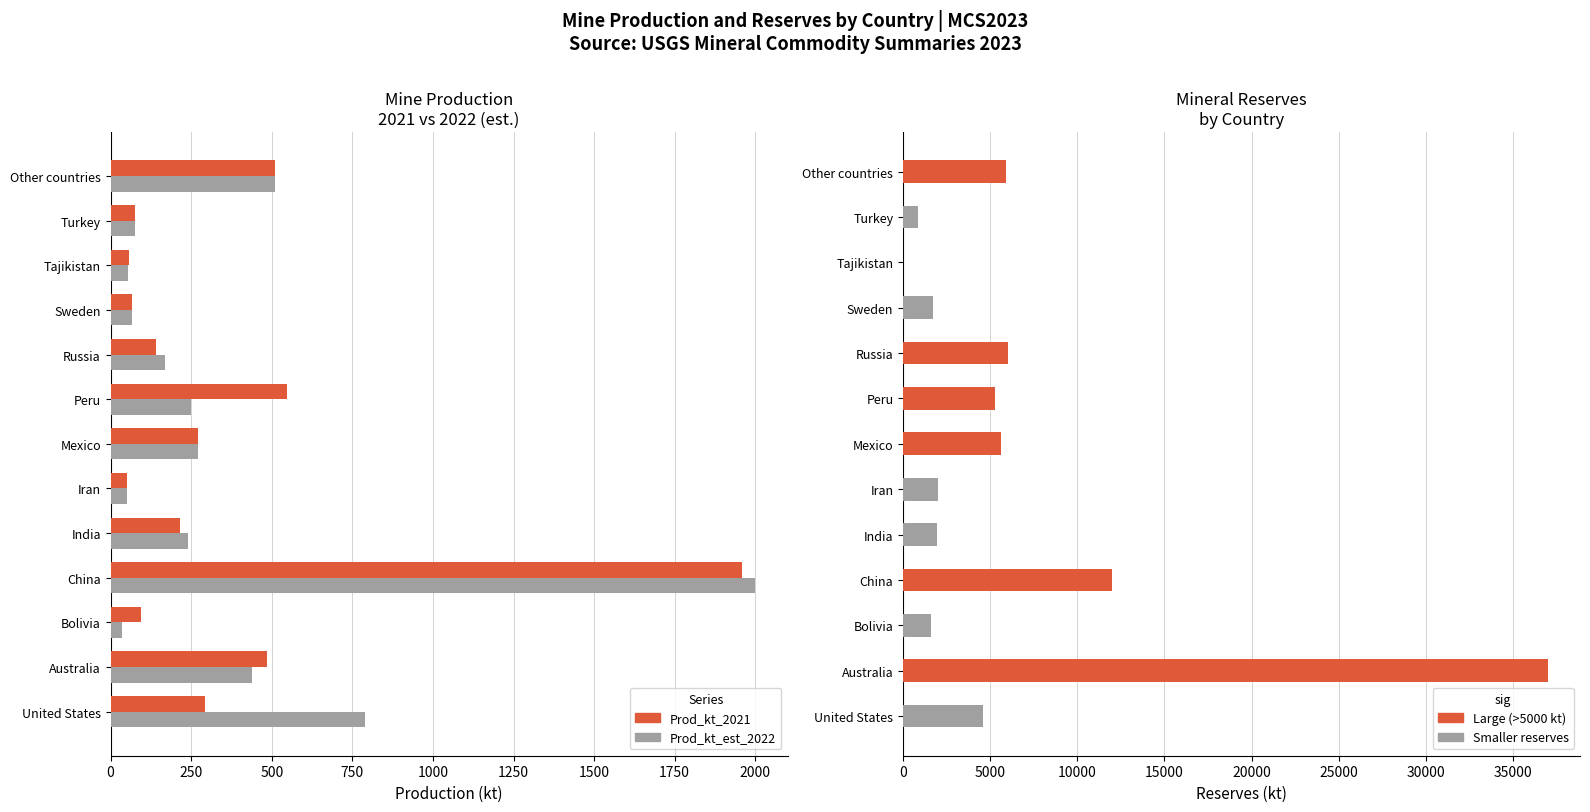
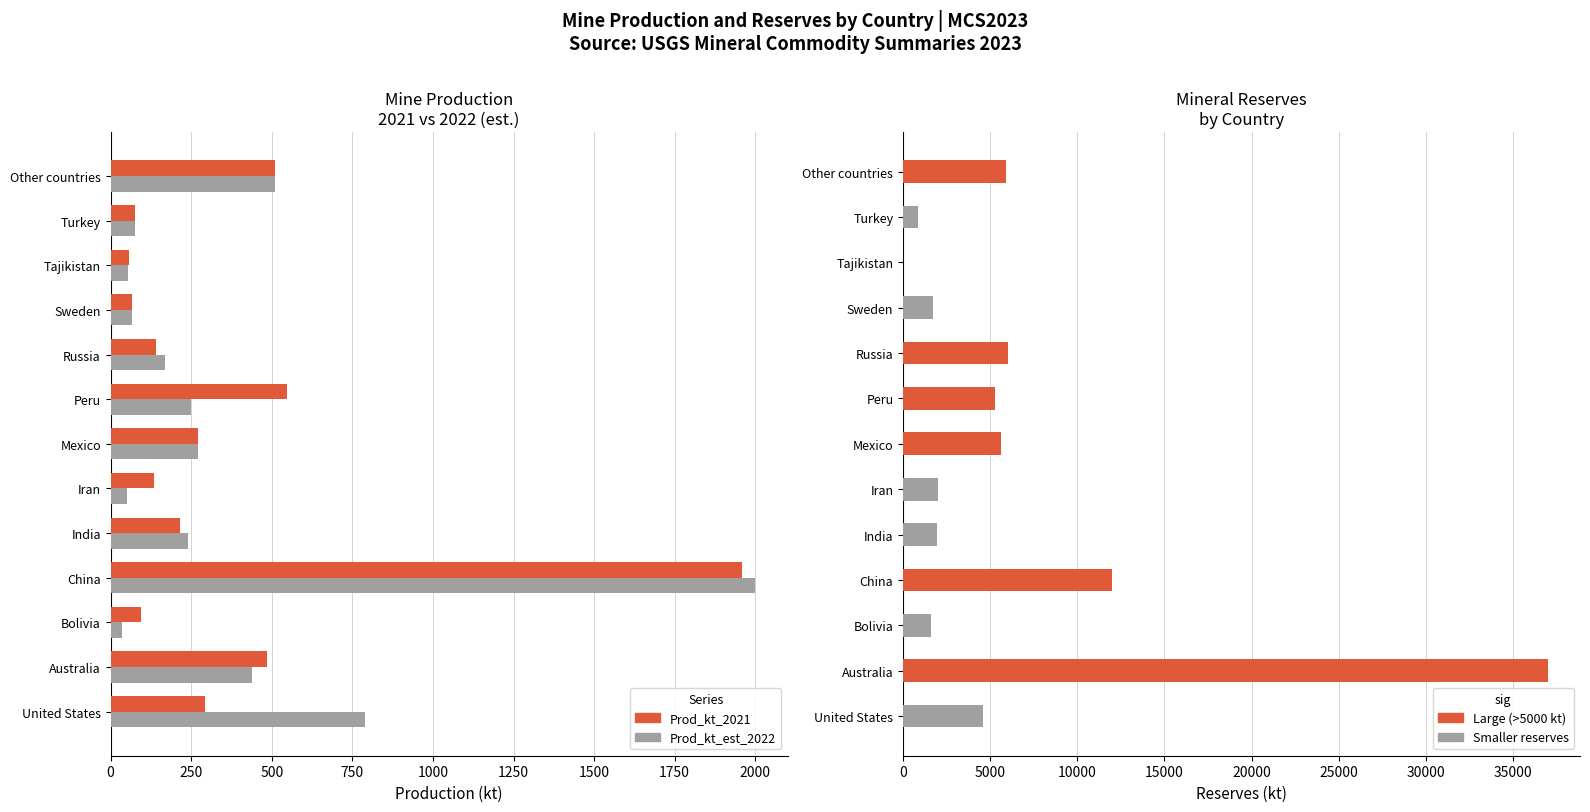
Mine Production 2021 vs 2022 (est.), Prod_kt_2021, Iran: 50 -> 130
